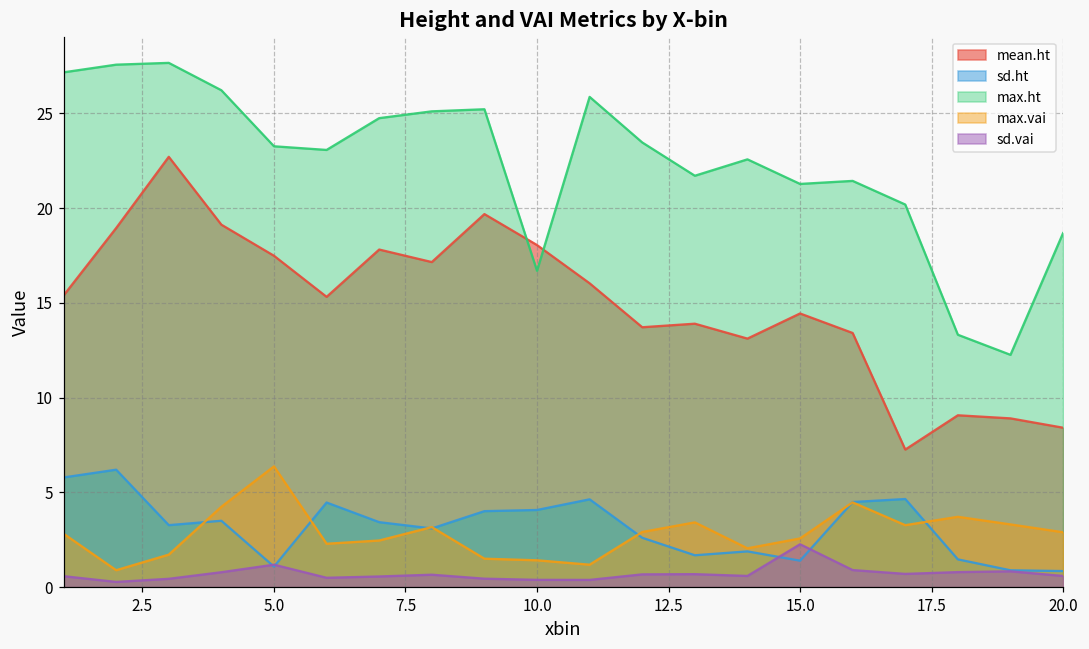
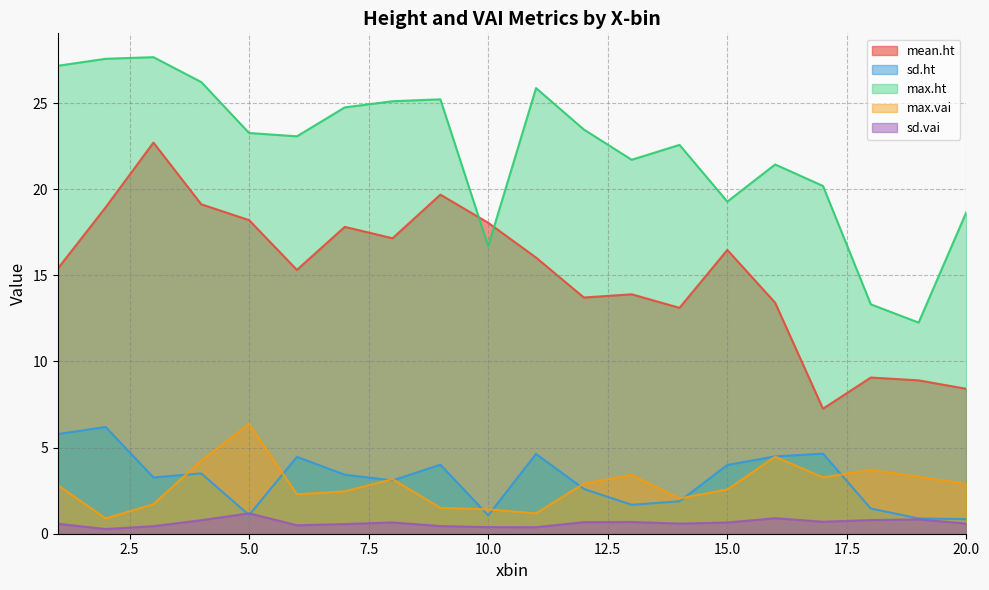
mean.ht, 5.0: 17.5 -> 18.2
sd.ht, 10.0: 4.1 -> 1.1
mean.ht, 15.0: 14.4 -> 16.5
sd.ht, 15.0: 1.4 -> 4.0
max.ht, 15.0: 21.3 -> 19.3
sd.vai, 15.0: 2.3 -> 0.7
